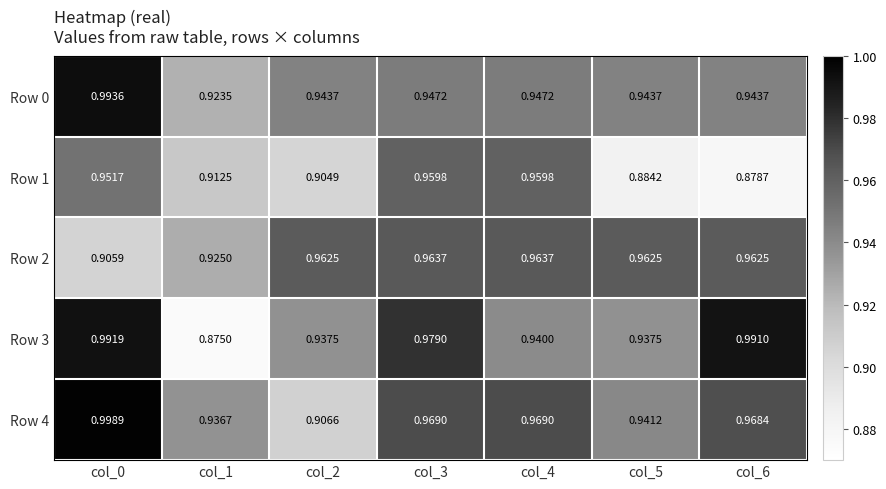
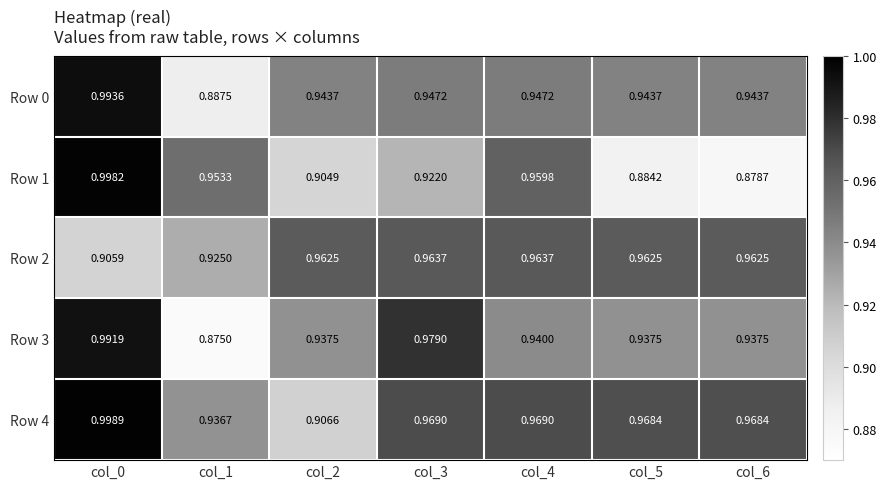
Row 0, col_1: 0.9235 -> 0.8875
Row 1, col_0: 0.9517 -> 0.9982
Row 1, col_1: 0.9125 -> 0.9533
Row 1, col_3: 0.9598 -> 0.9220
Row 3, col_6: 0.9910 -> 0.9375
Row 4, col_5: 0.9412 -> 0.9684
